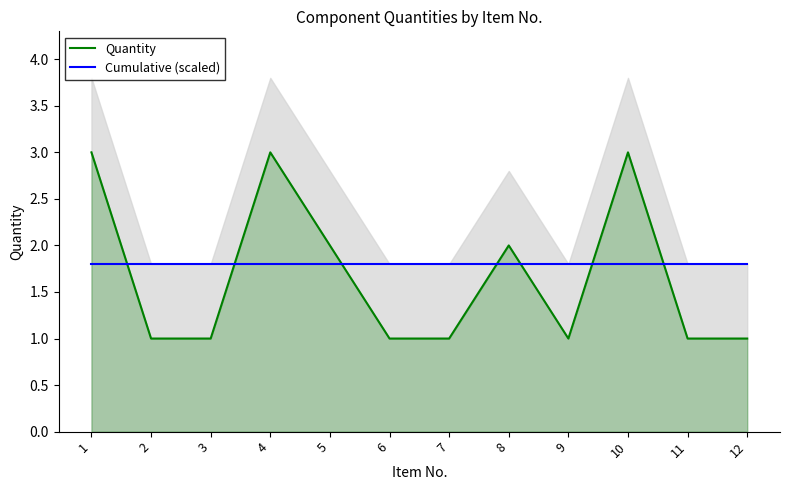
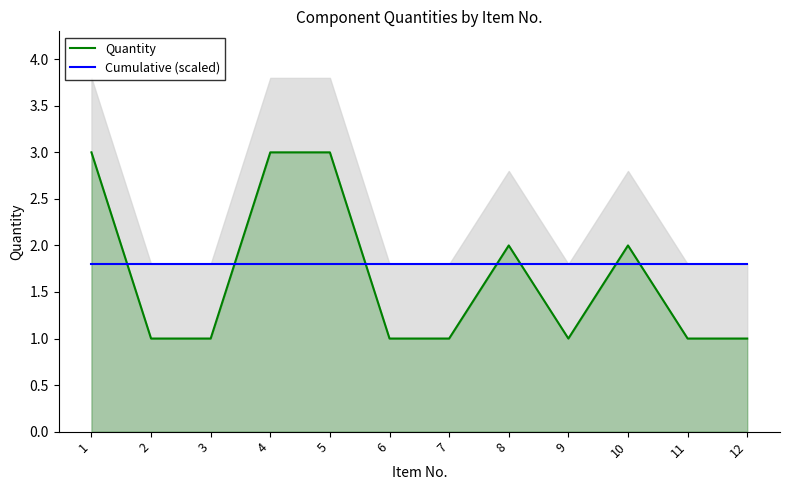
Quantity, 5: 2 -> 3
Quantity, 10: 3 -> 2
